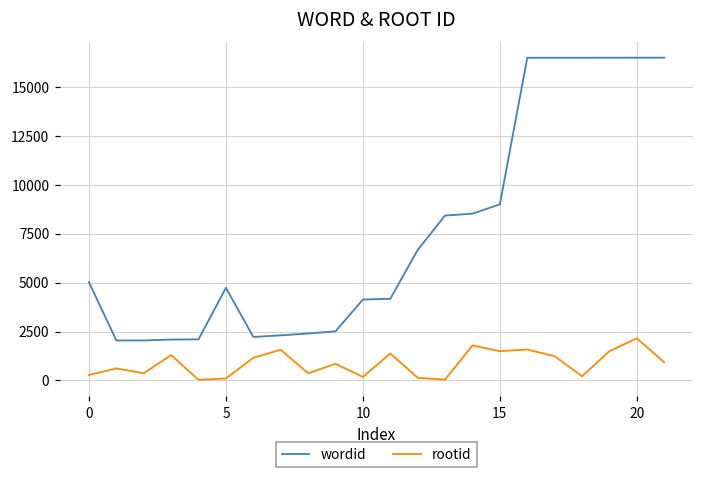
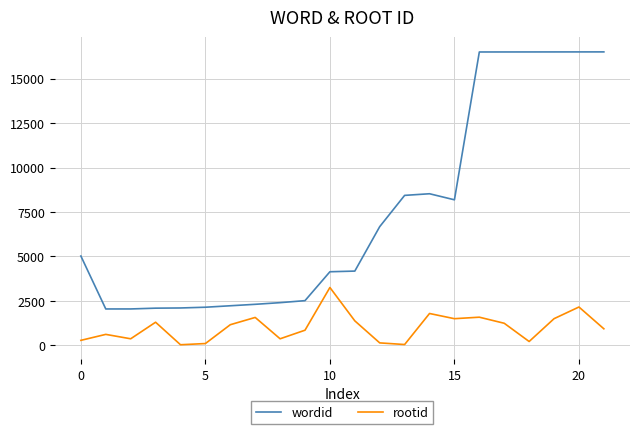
wordid, 5: 4700 -> 2100
rootid, 10: 200 -> 3300
wordid, 15: 9000 -> 8200
